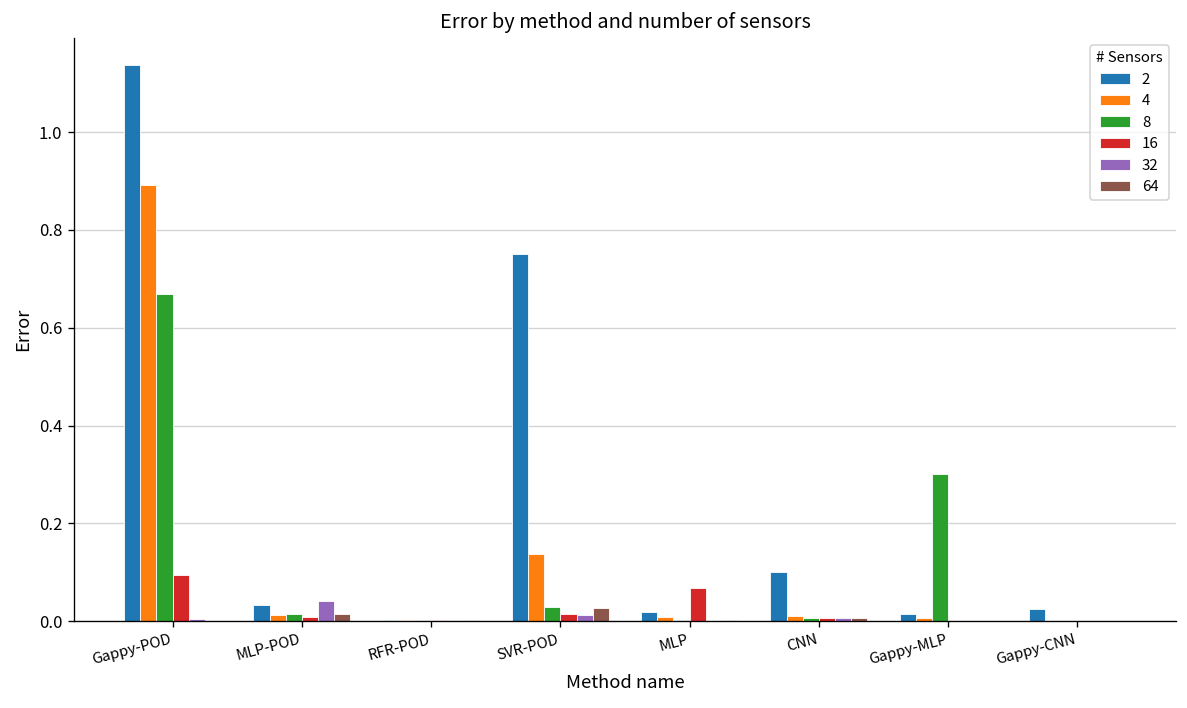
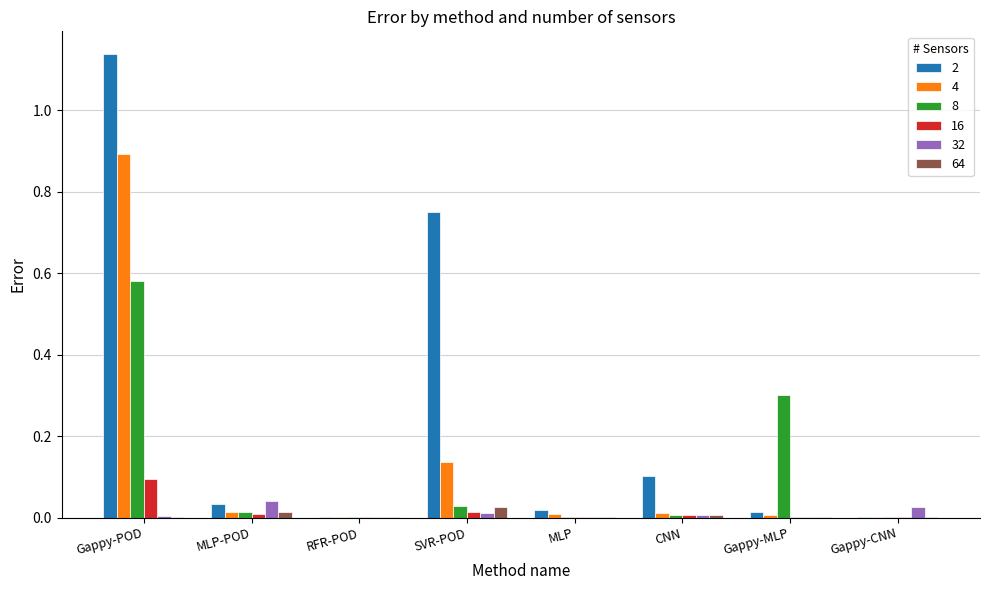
8, Gappy-POD: 0.67 -> 0.58
16, MLP: 0.07 -> 0.00
2, Gappy-CNN: 0.03 -> 0.00
32, Gappy-CNN: 0.00 -> 0.03
